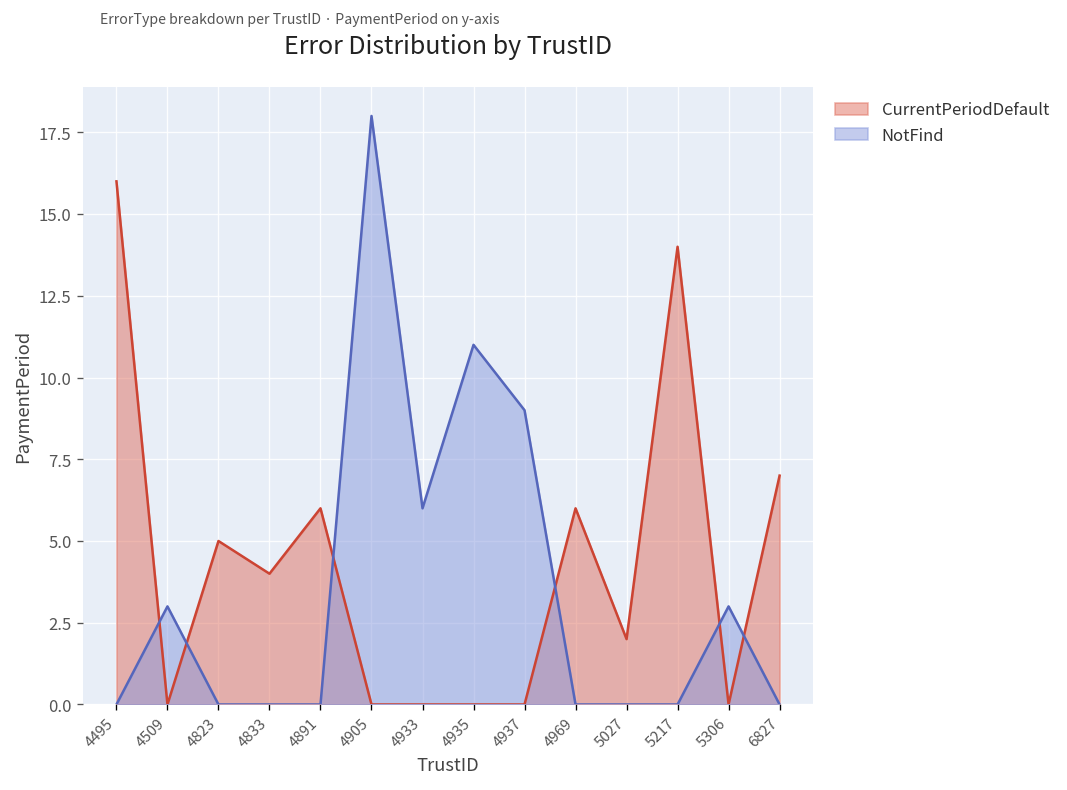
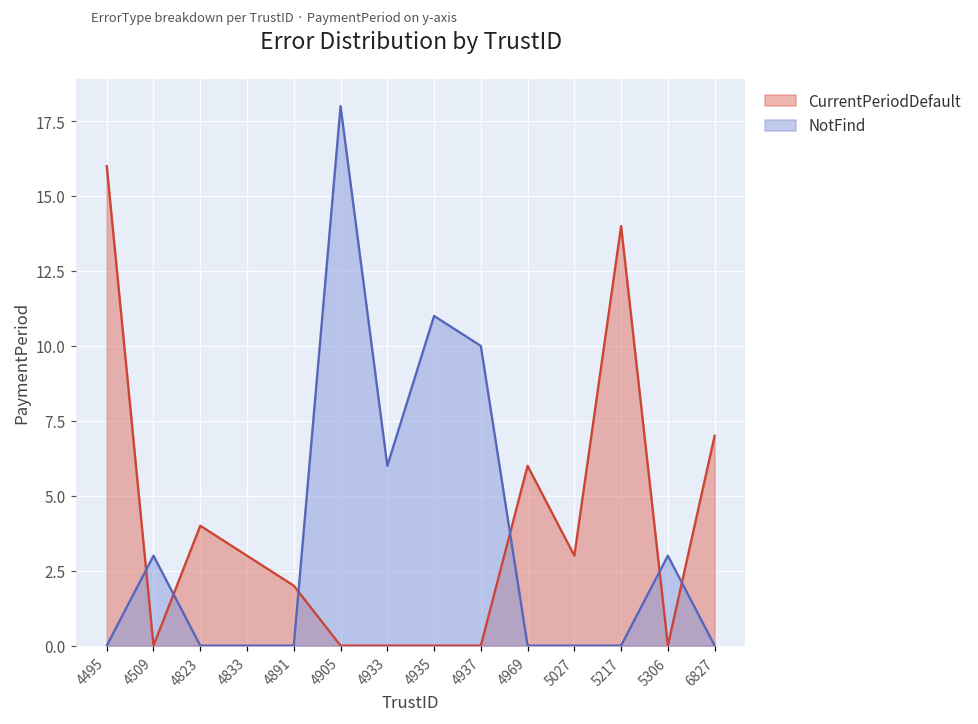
CurrentPeriodDefault, 4823: 5 -> 4
CurrentPeriodDefault, 4833: 4 -> 3
CurrentPeriodDefault, 4891: 6 -> 2
NotFind, 4937: 9 -> 10
CurrentPeriodDefault, 5027: 2 -> 3
